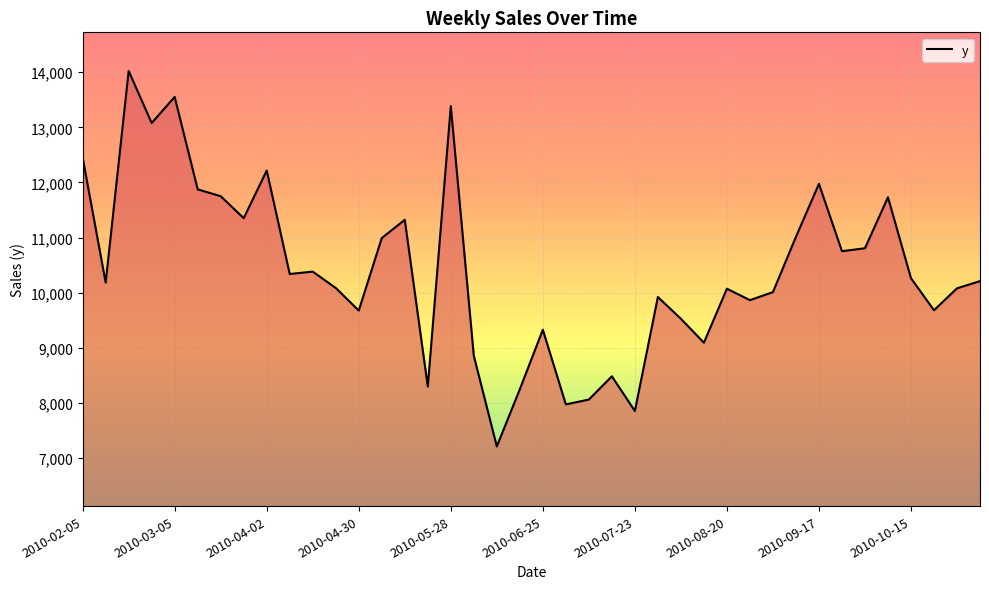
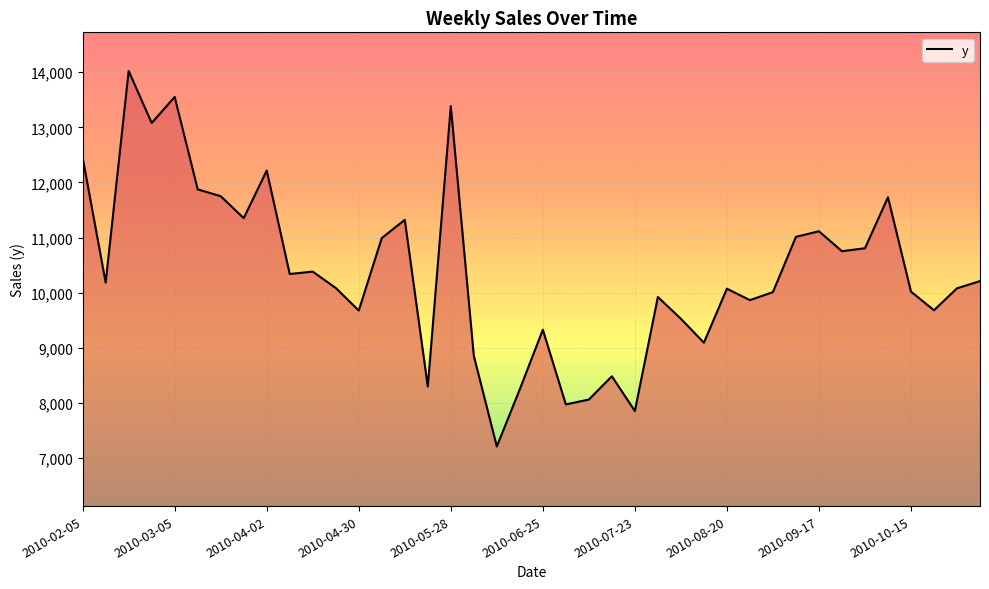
2010-09-17: 12,000 -> 11,100
2010-10-15: 10,300 -> 10,000
